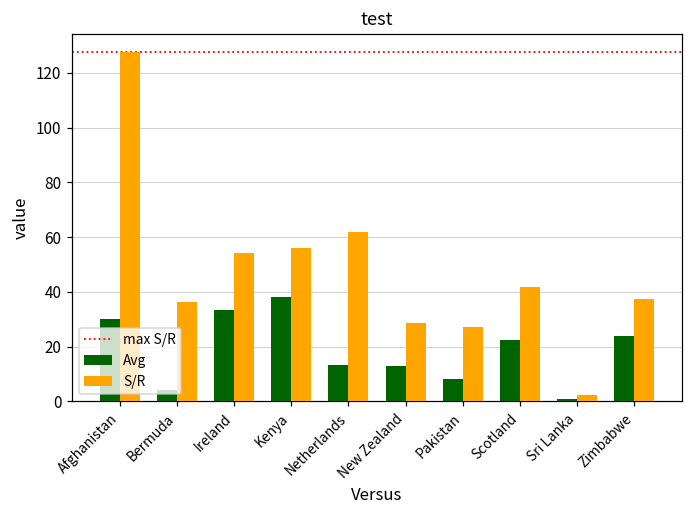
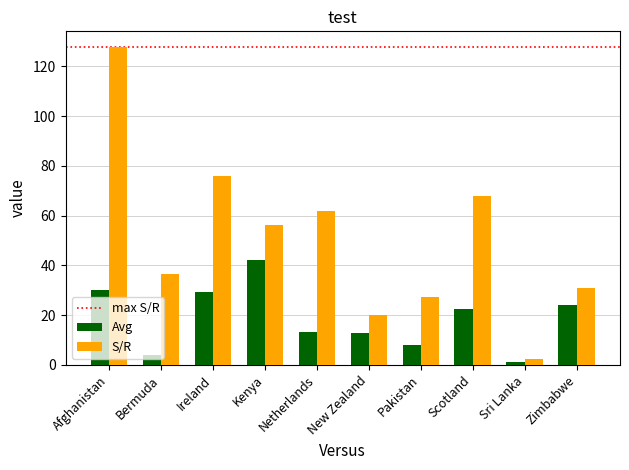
Avg, Ireland: 34 -> 29
S/R, Ireland: 54 -> 76
Avg, Kenya: 38 -> 42
S/R, New Zealand: 29 -> 20
S/R, Scotland: 42 -> 68
S/R, Zimbabwe: 38 -> 31
